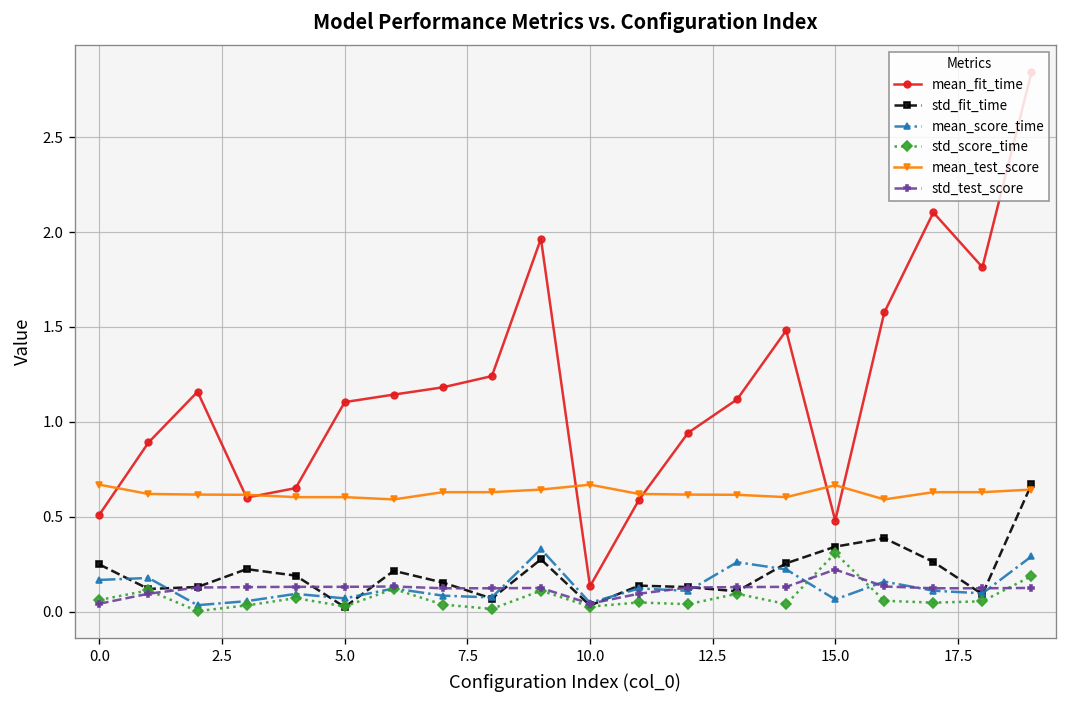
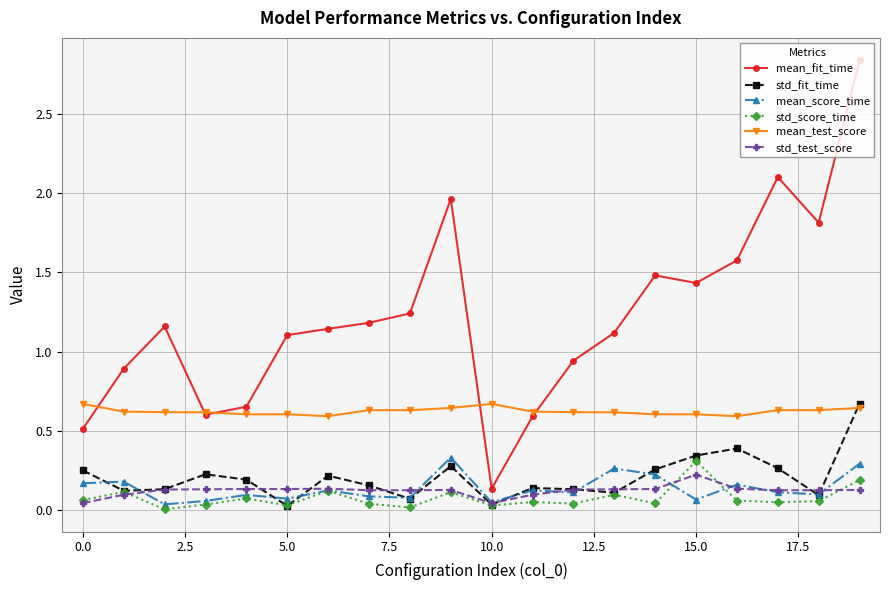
mean_fit_time, 15.0: 0.48 -> 1.43
mean_test_score, 15.0: 0.67 -> 0.60
